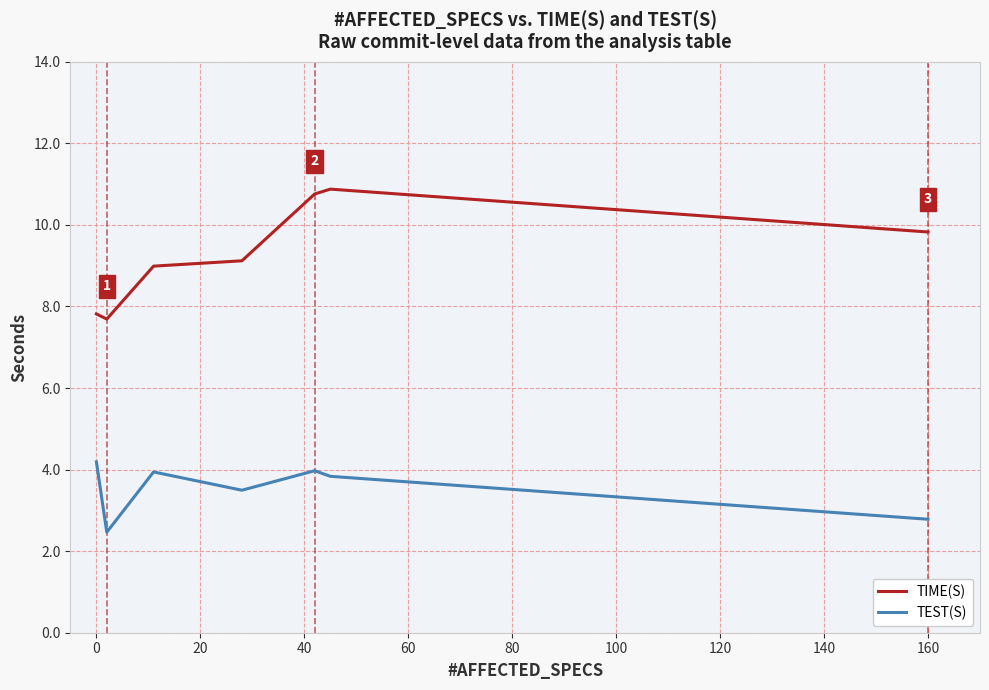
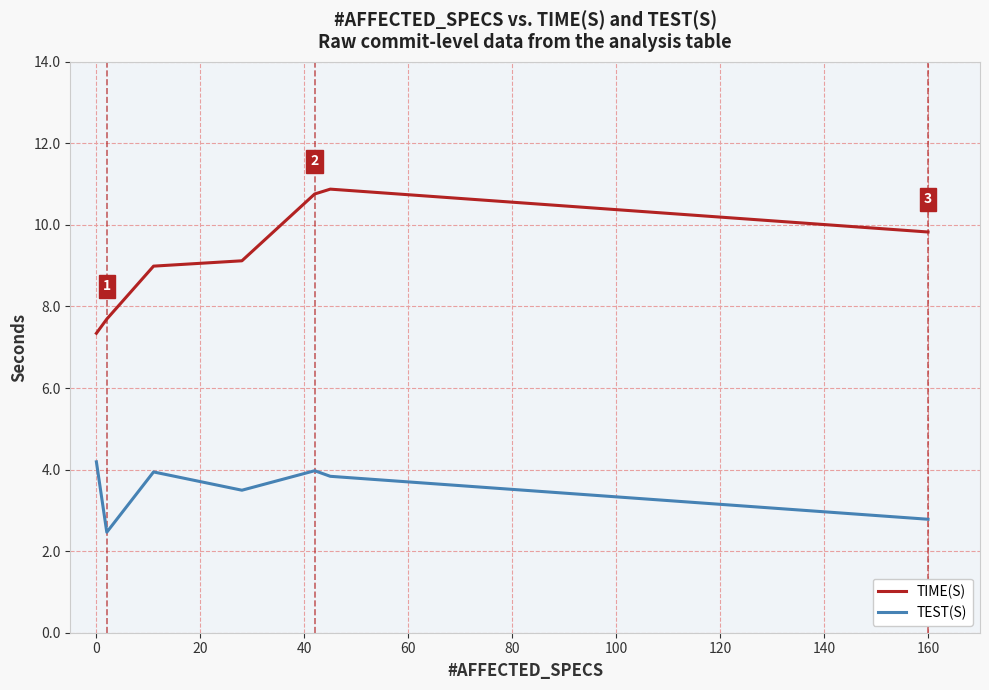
TIME(S), 0: 7.8 -> 7.3
